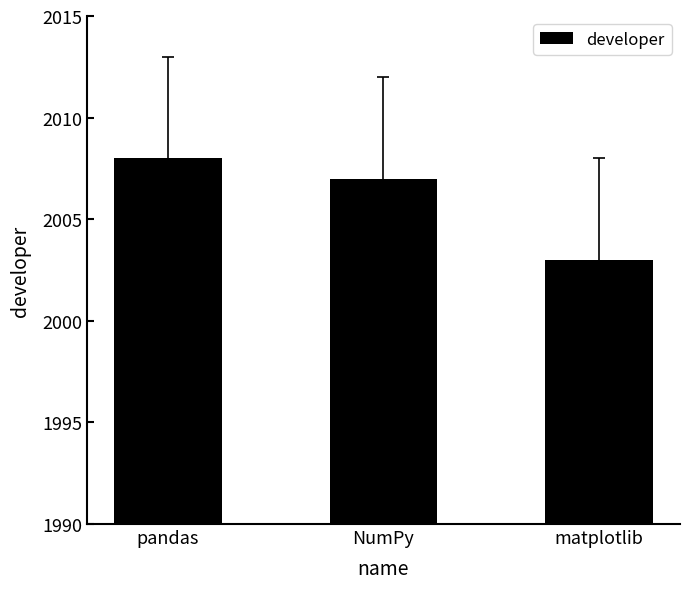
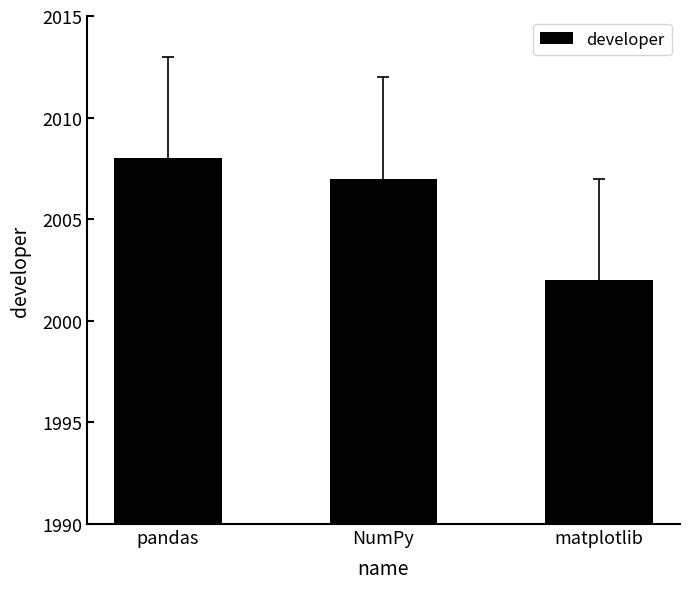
developer, matplotlib: 2003 -> 2002
